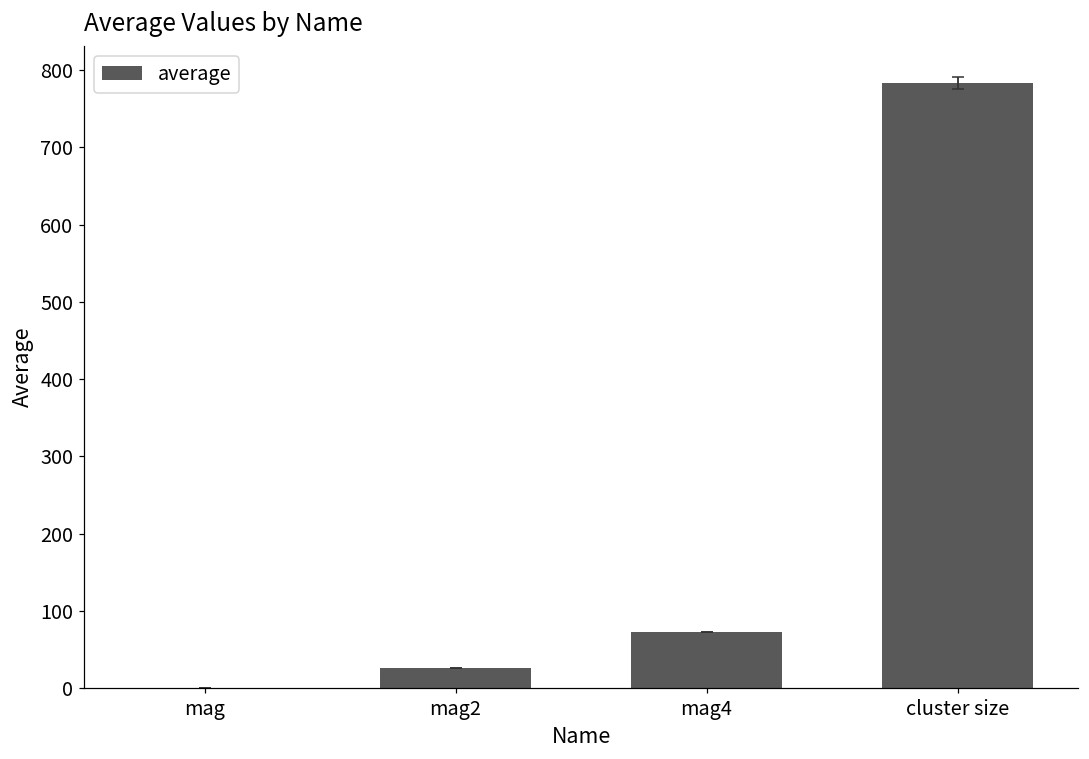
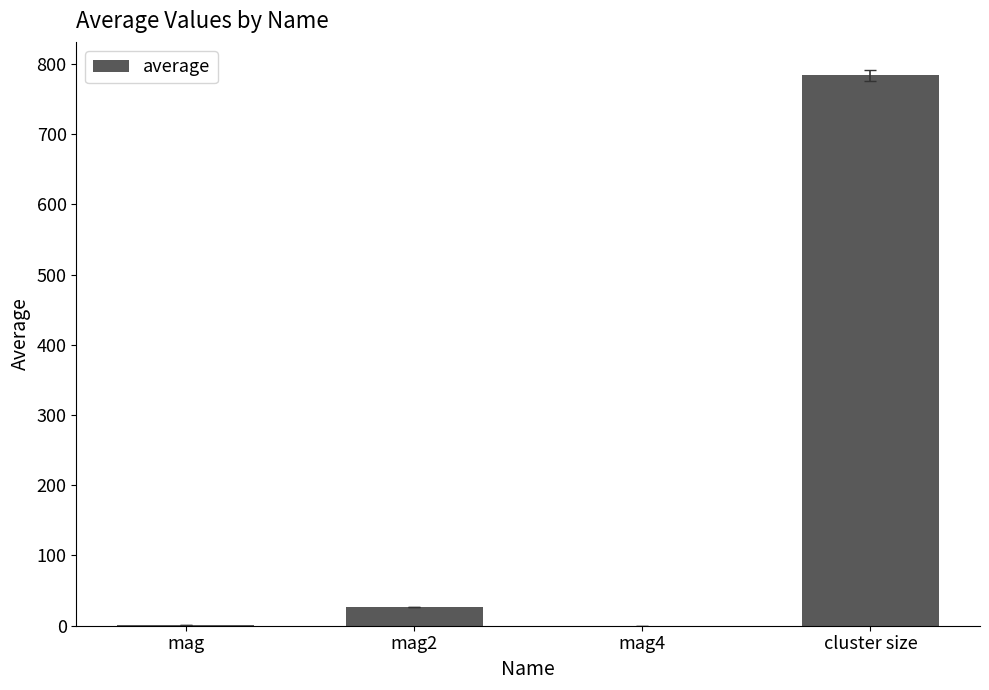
average, mag4: 70 -> 0
